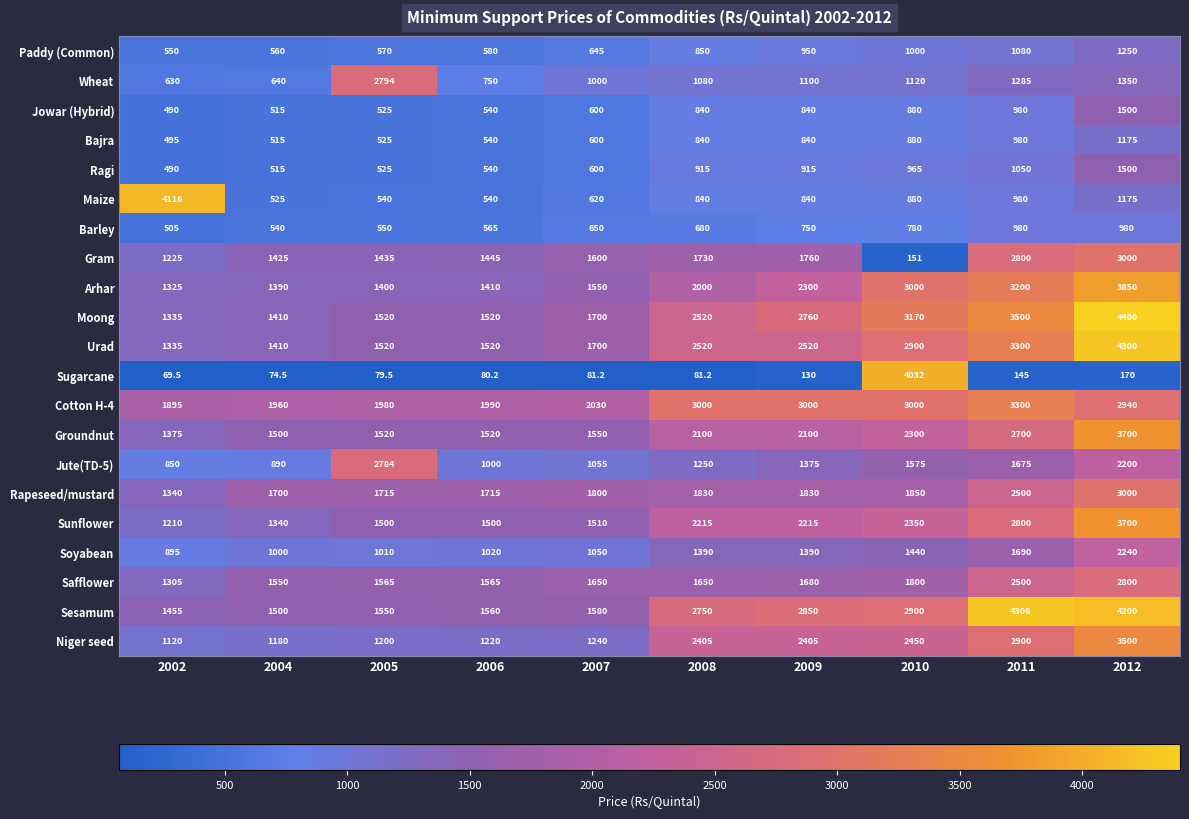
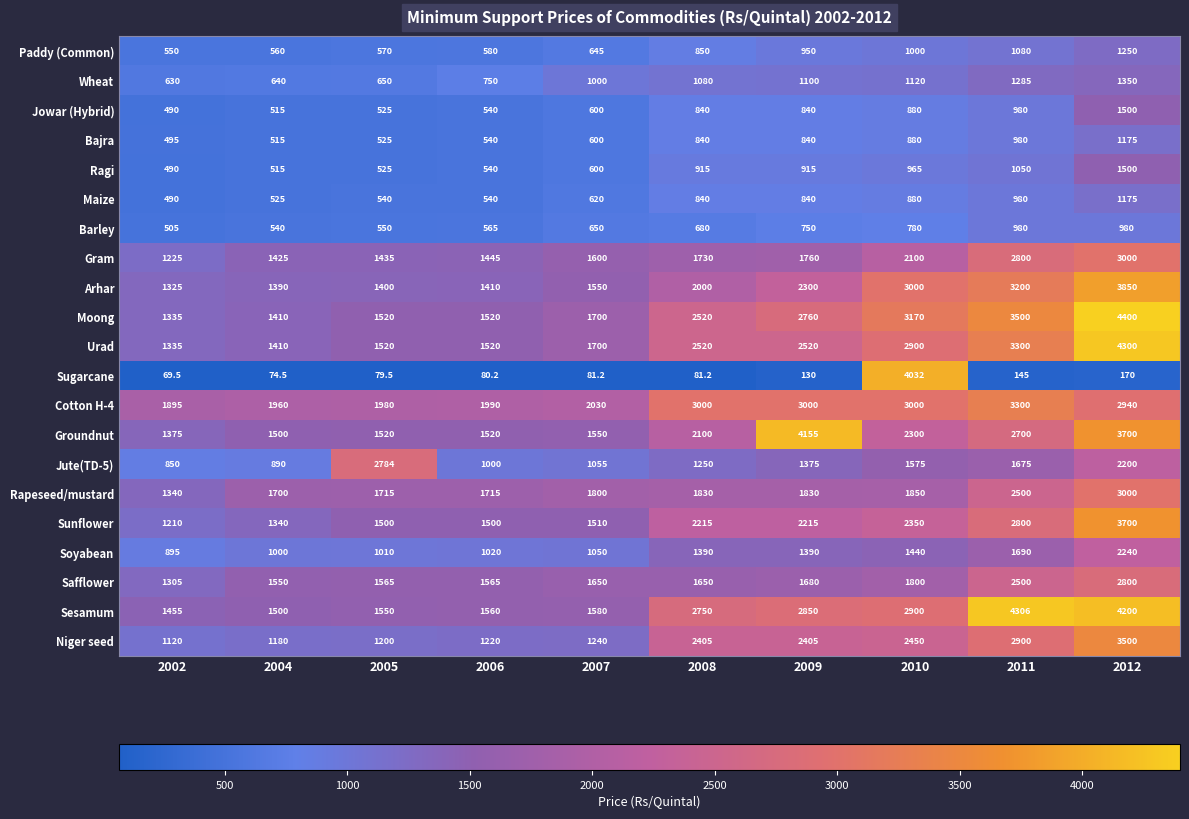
Wheat, 2005: 2794 -> 650
Maize, 2002: 4116 -> 490
Gram, 2010: 151 -> 2100
Groundnut, 2009: 2100 -> 4155
